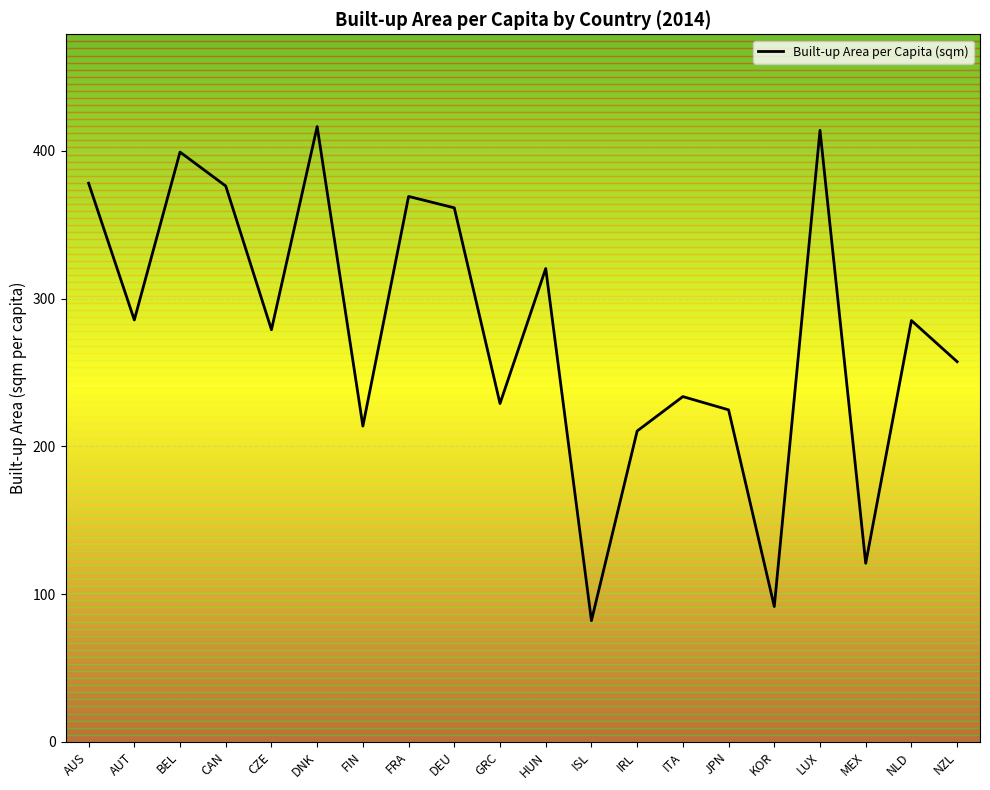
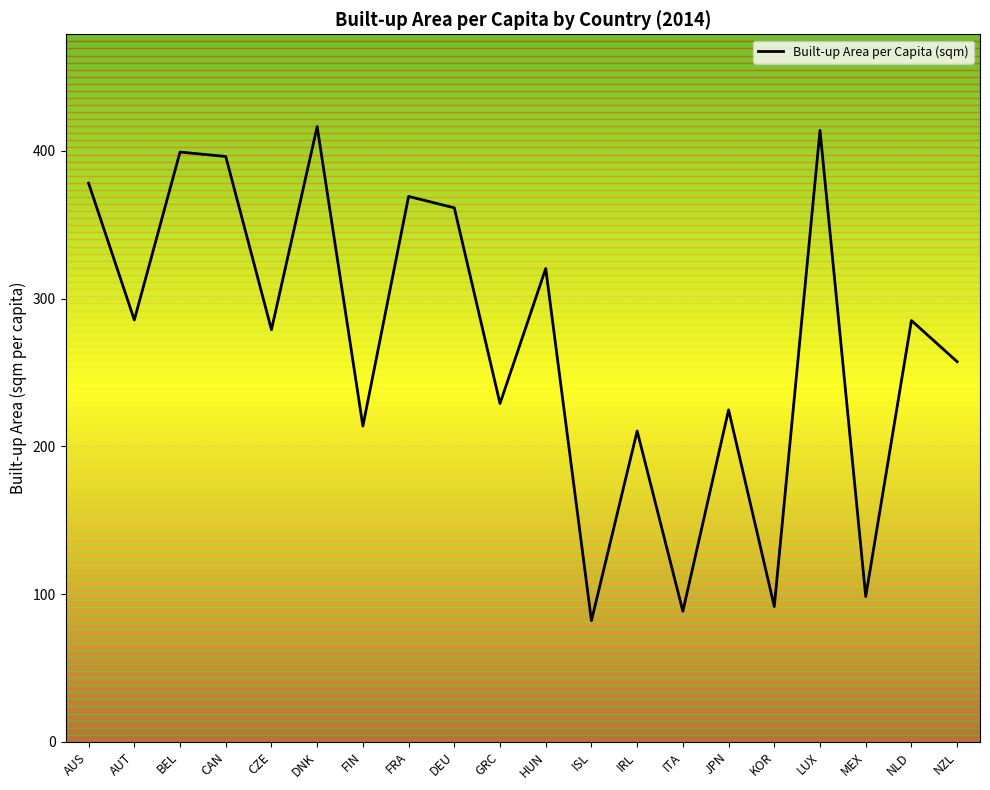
CAN: 376 -> 396
ITA: 234 -> 88
MEX: 121 -> 98
